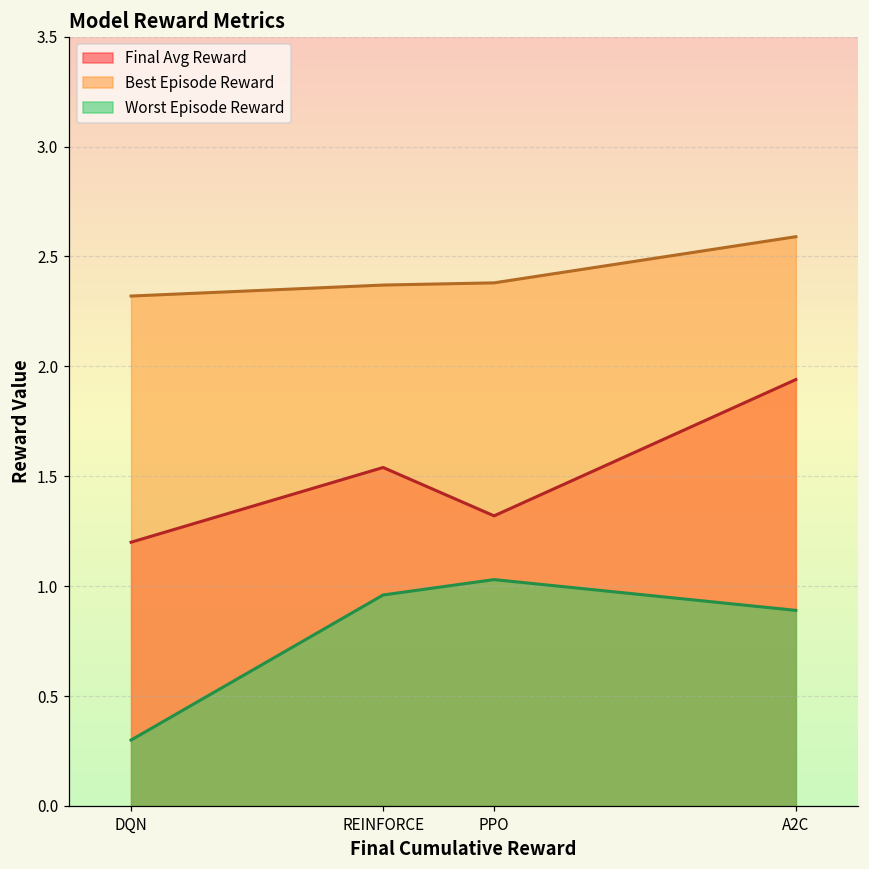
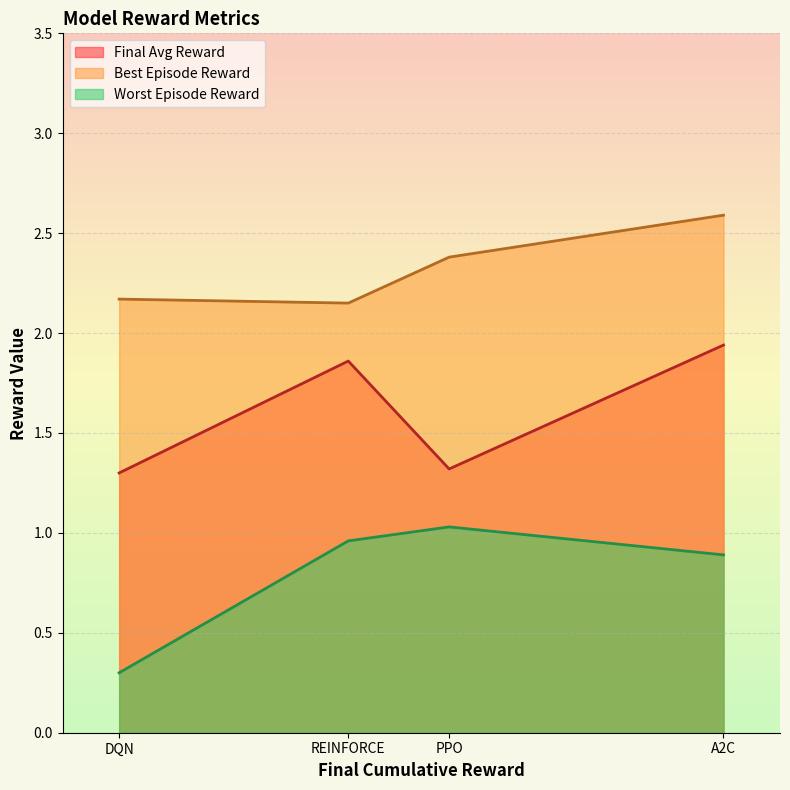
Final Avg Reward, DQN: 1.2 -> 1.3
Best Episode Reward, DQN: 2.32 -> 2.17
Final Avg Reward, REINFORCE: 1.54 -> 1.86
Best Episode Reward, REINFORCE: 2.37 -> 2.15
